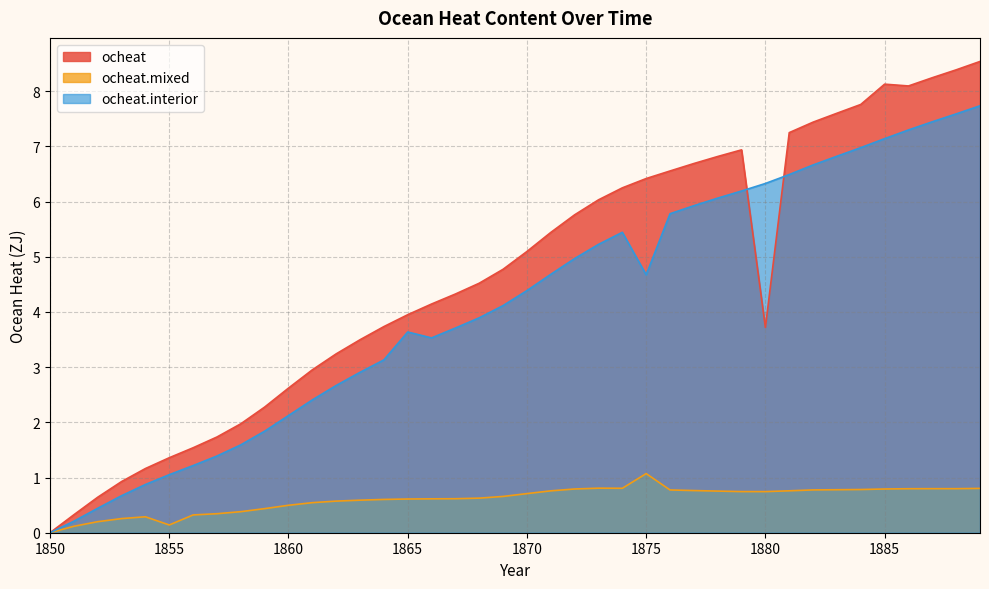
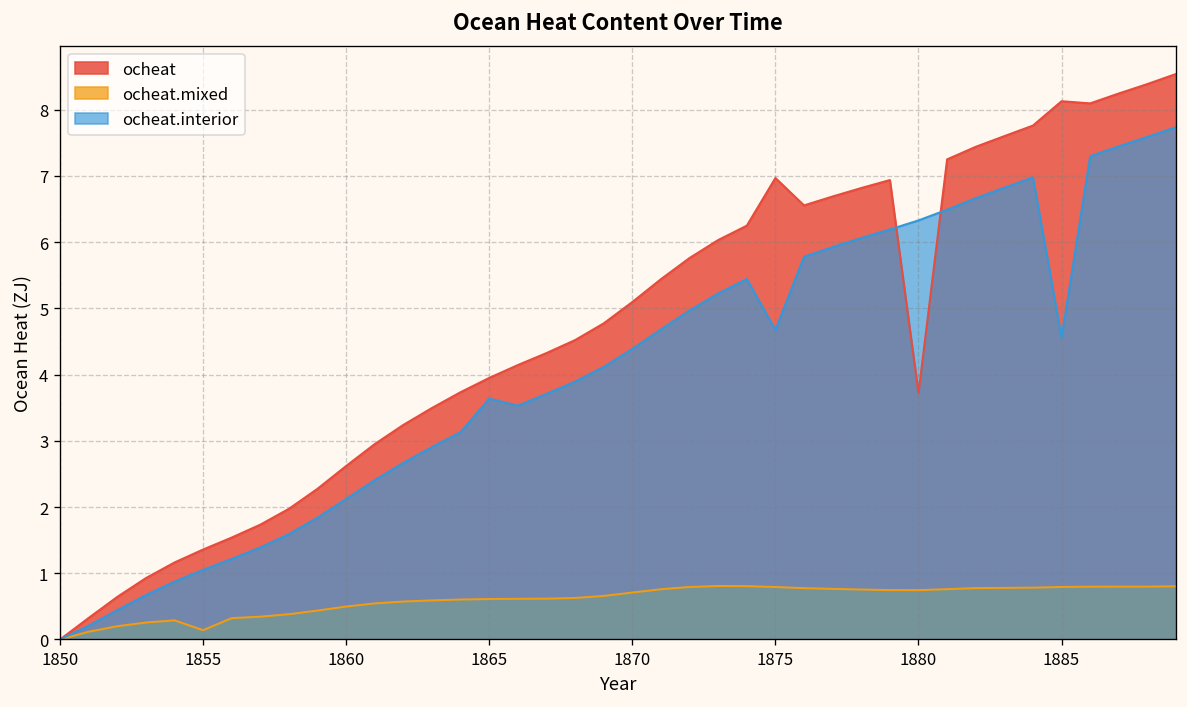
ocheat, 1875: 6.4 -> 7.0
ocheat.mixed, 1875: 1.1 -> 0.8
ocheat.interior, 1885: 7.1 -> 4.6
